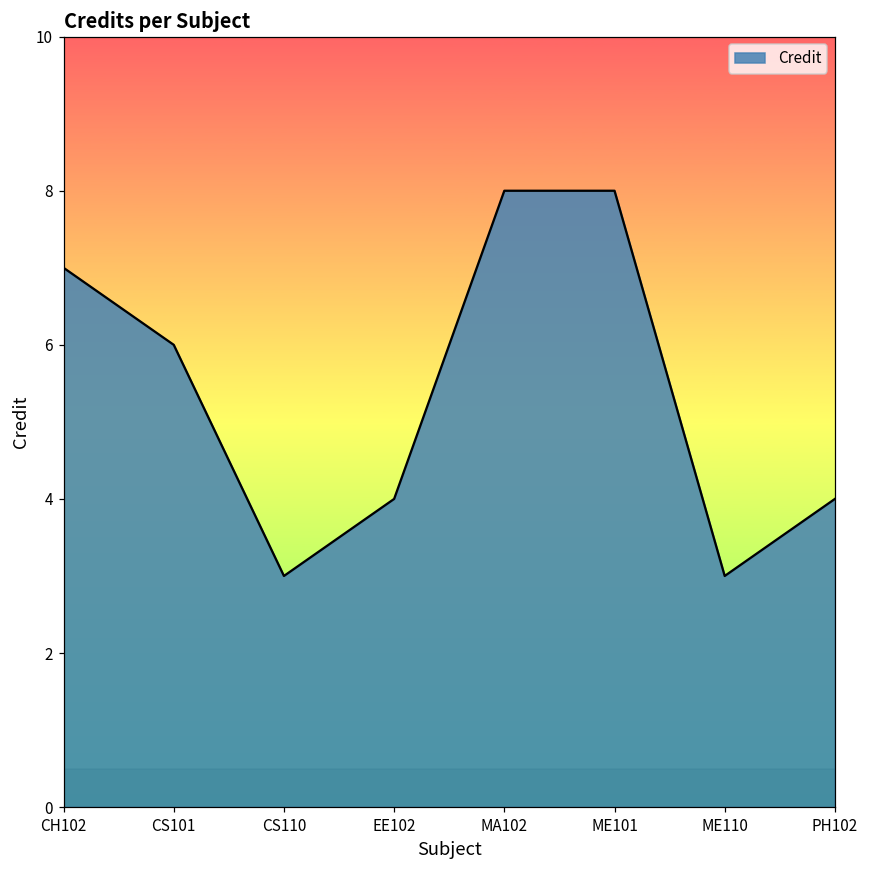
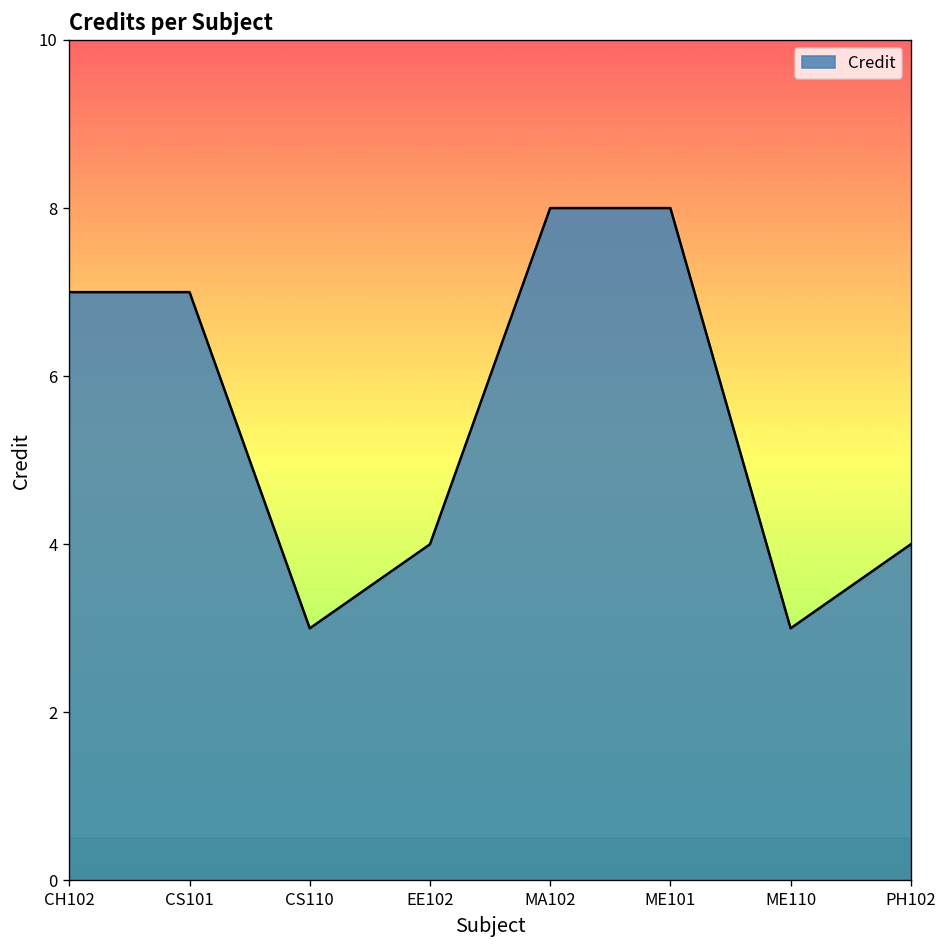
CS101: 6 -> 7
